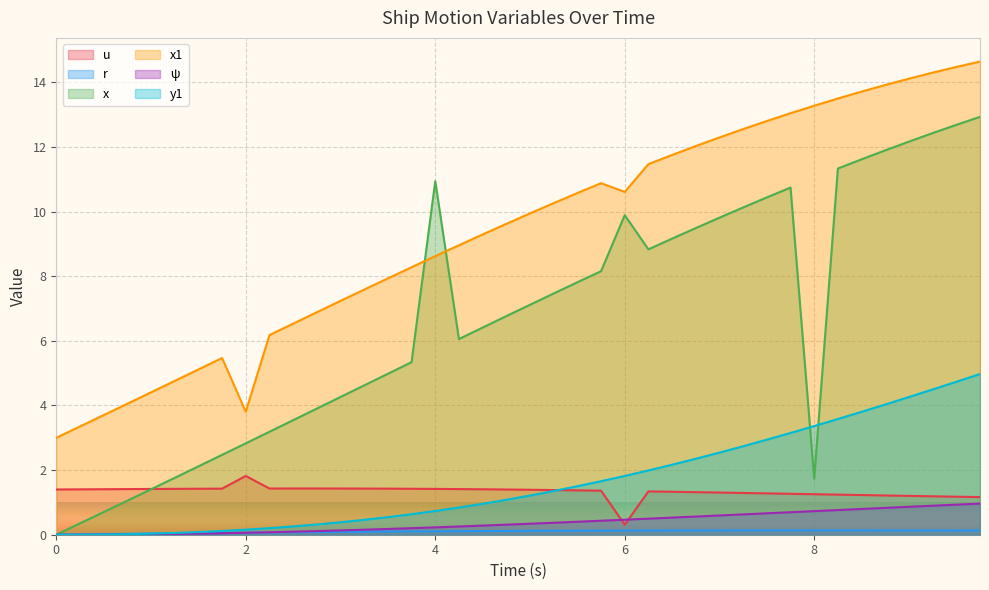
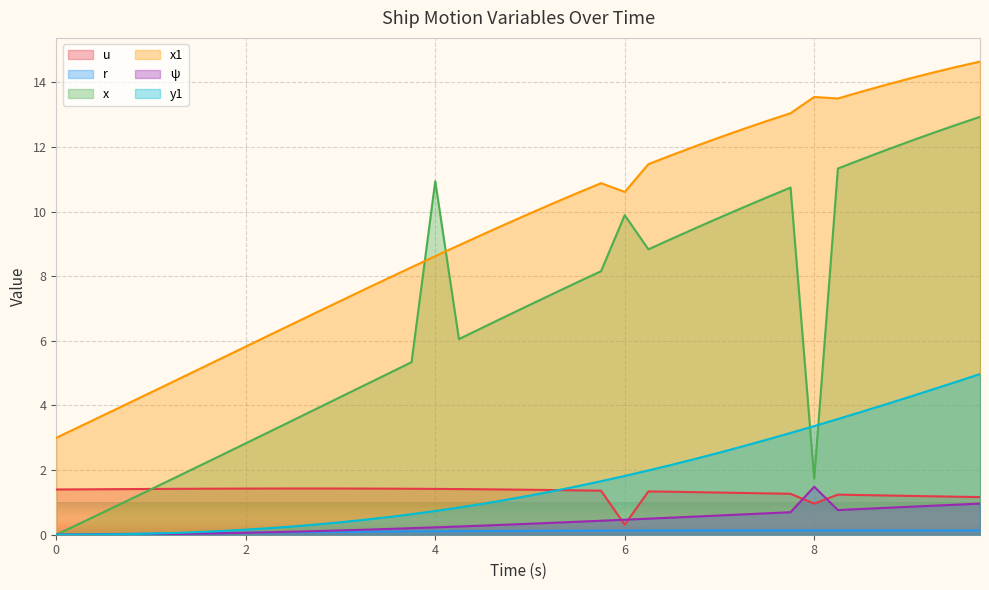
u, 2: 1.8 -> 1.4
x1, 2: 3.8 -> 5.8
u, 8: 1.3 -> 1.0
x1, 8: 13.3 -> 13.5
ψ, 8: 0.7 -> 1.5
